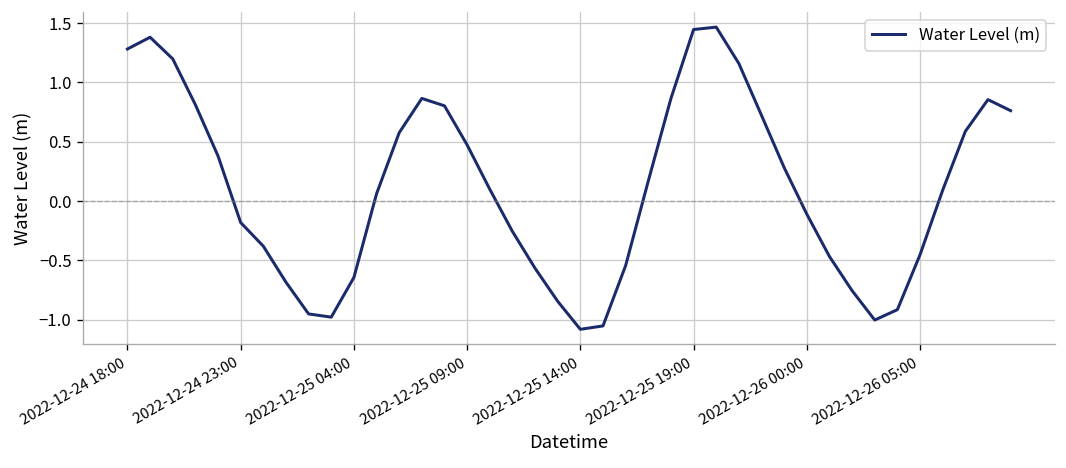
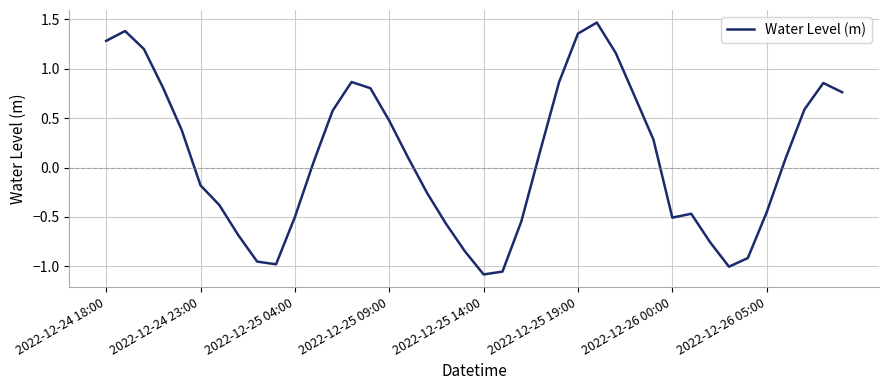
2022-12-25 04:00: -0.6 -> -0.5
2022-12-25 19:00: 1.45 -> 1.36
2022-12-26 00:00: -0.1 -> -0.5
